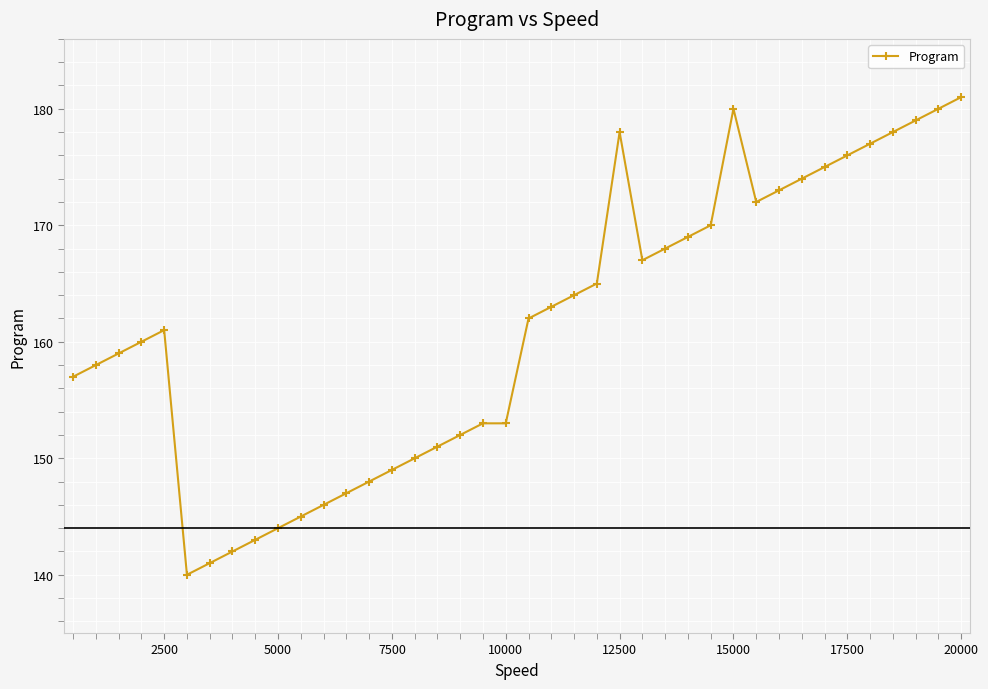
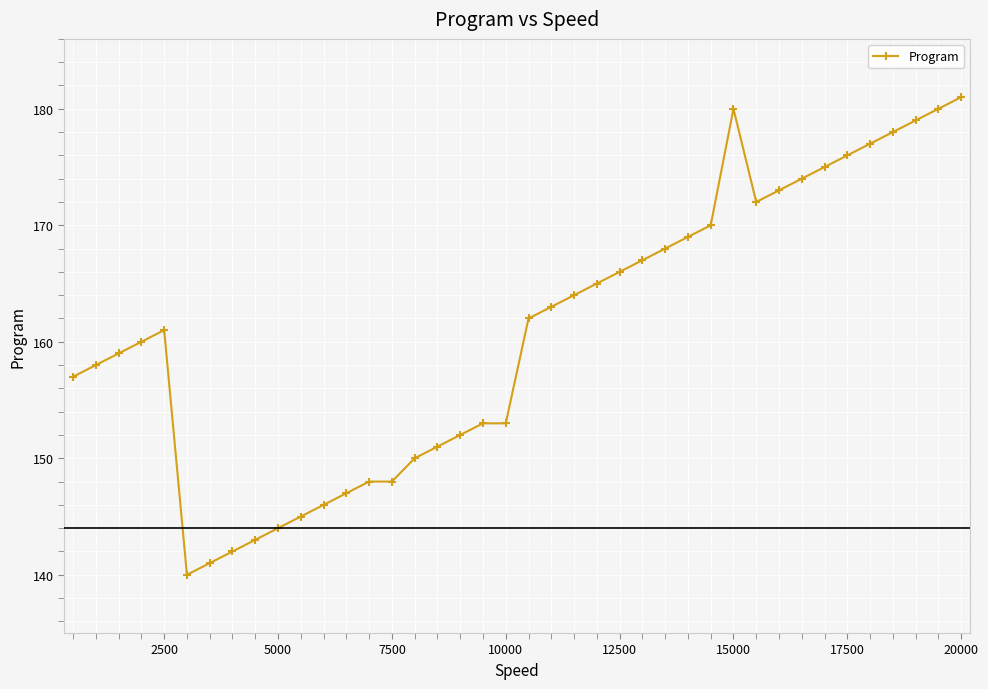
7500: 149 -> 148
12500: 178 -> 166
